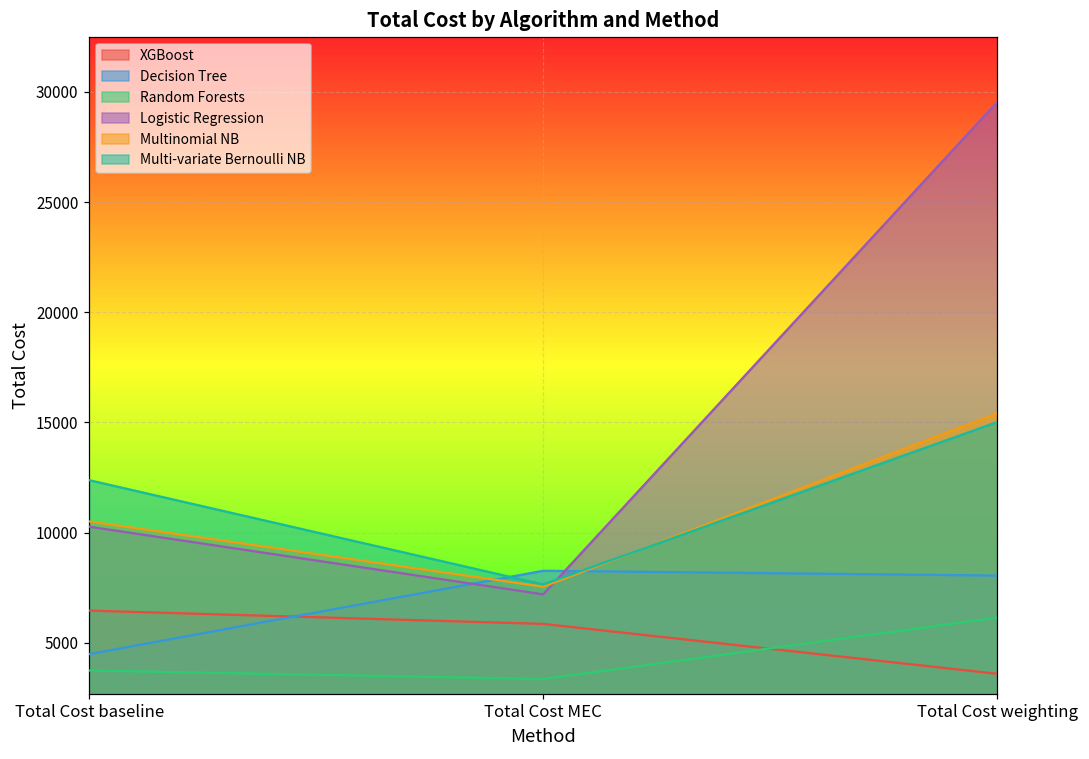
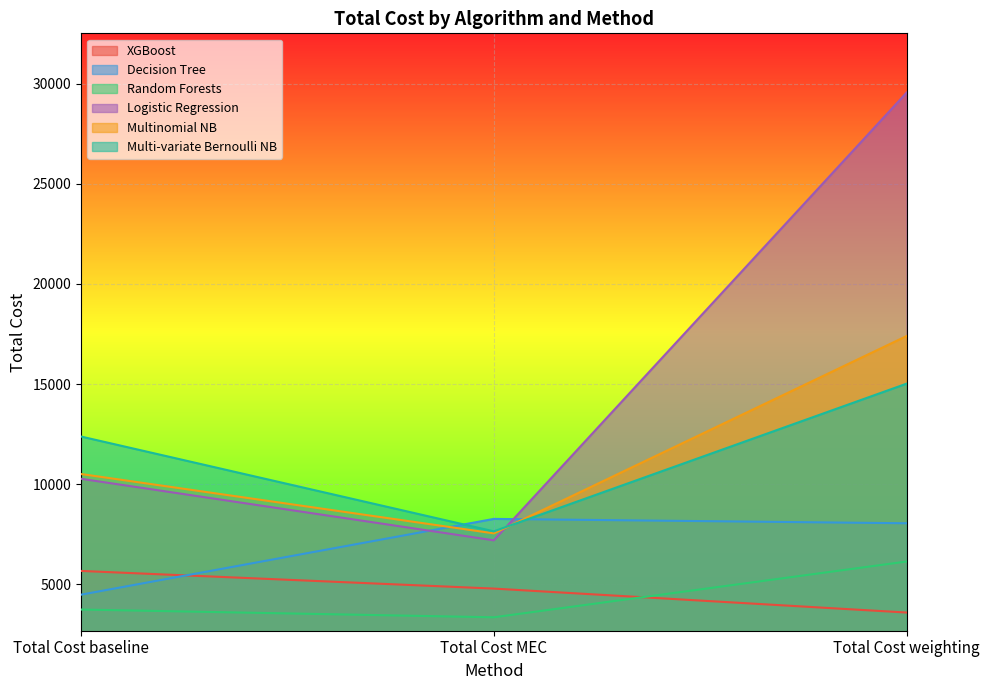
XGBoost, Total Cost baseline: 6500 -> 5700
XGBoost, Total Cost MEC: 5900 -> 4800
Multinomial NB, Total Cost weighting: 15400 -> 17400
